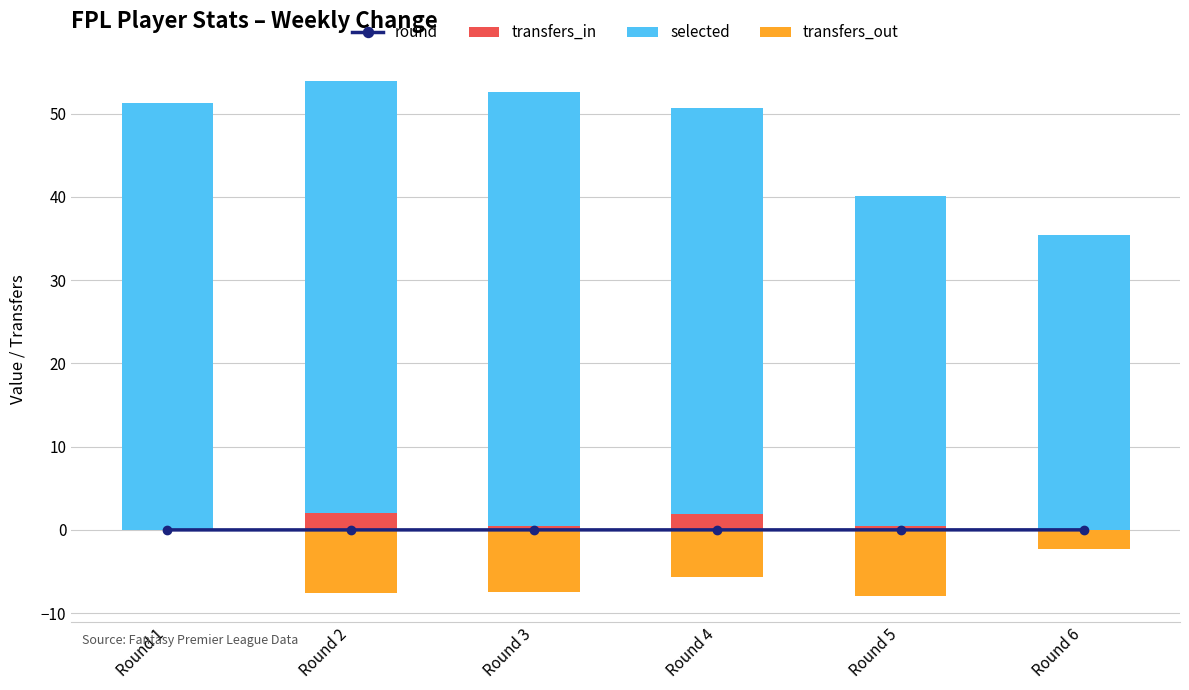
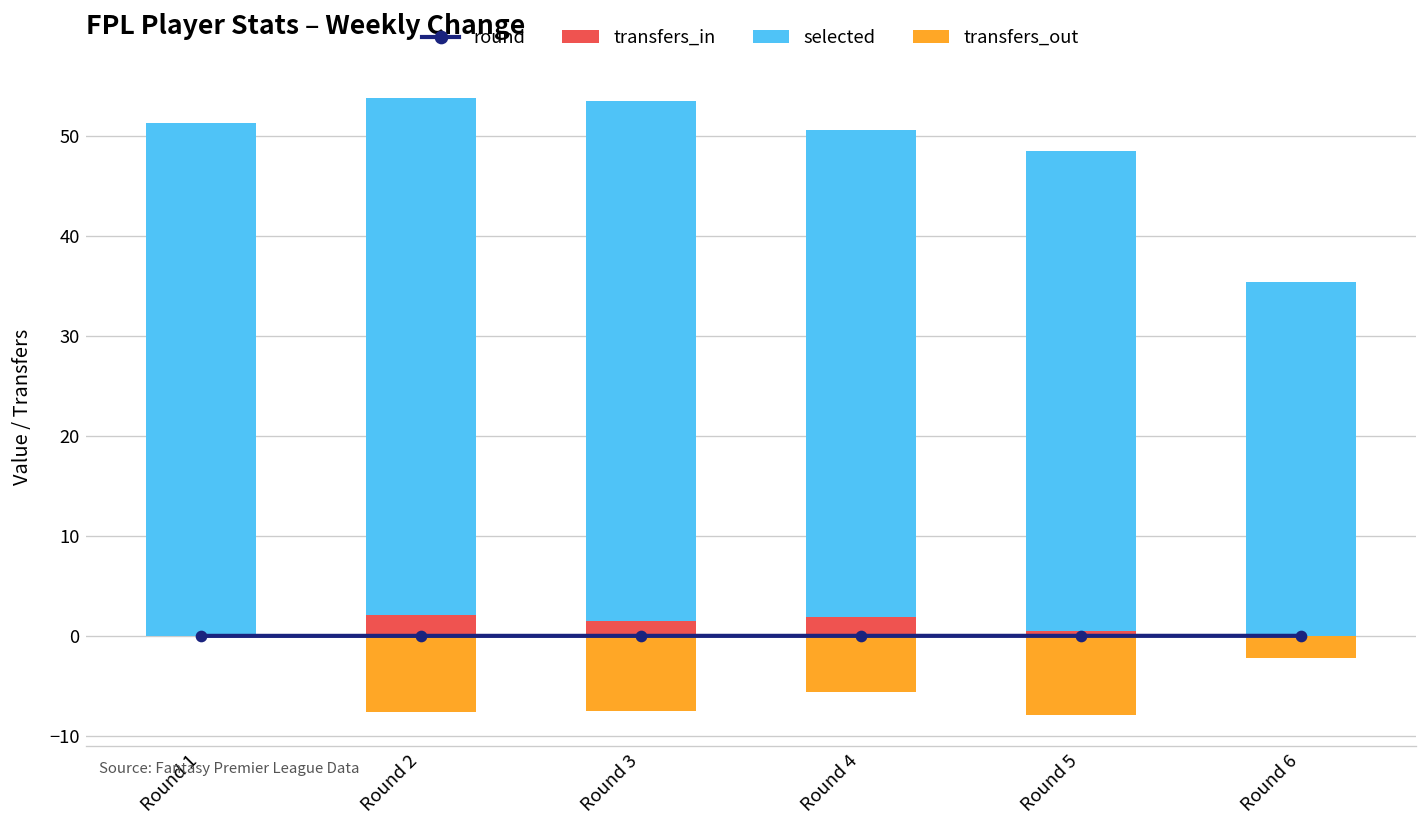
transfers_in, Round 3: 1 -> 2
selected, Round 5: 40 -> 48
